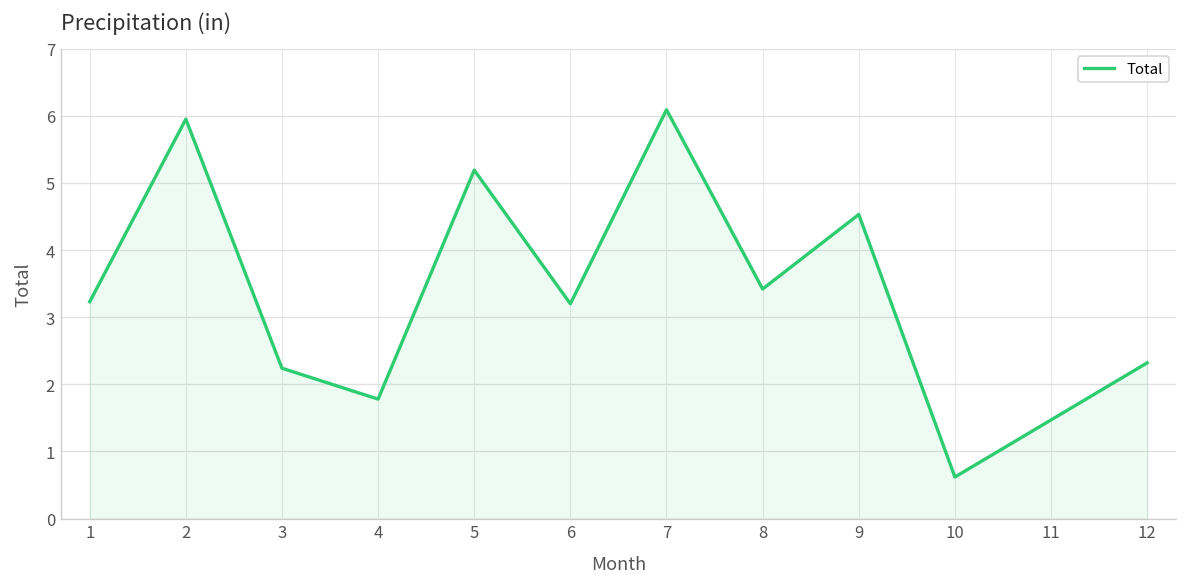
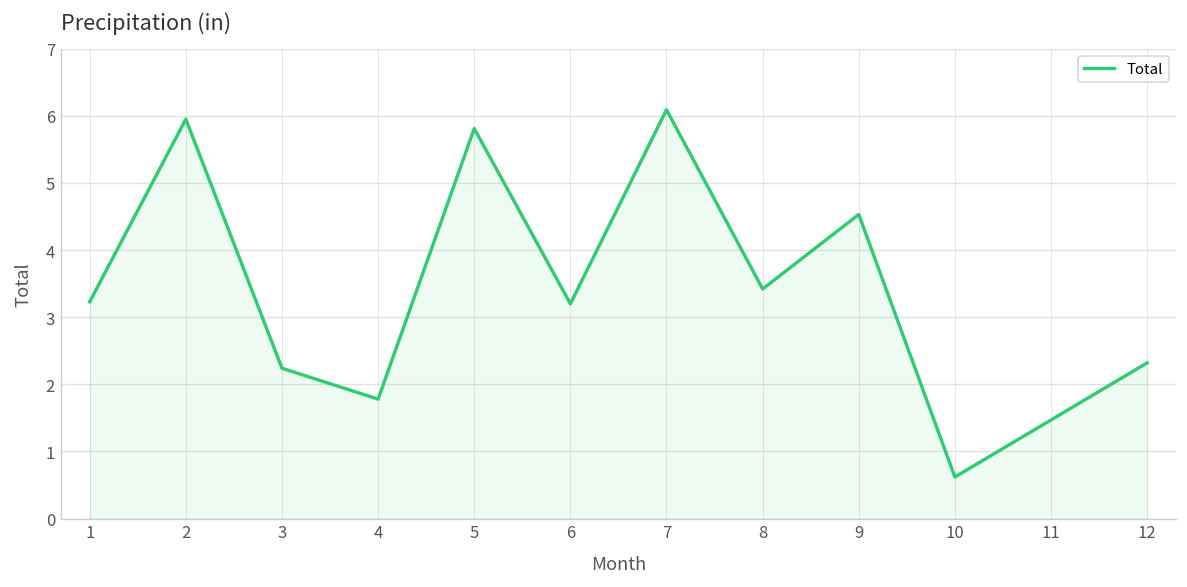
5: 5.2 -> 5.8
